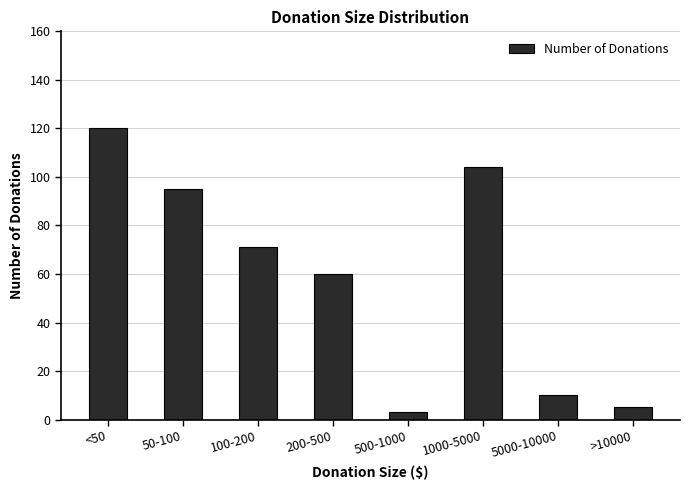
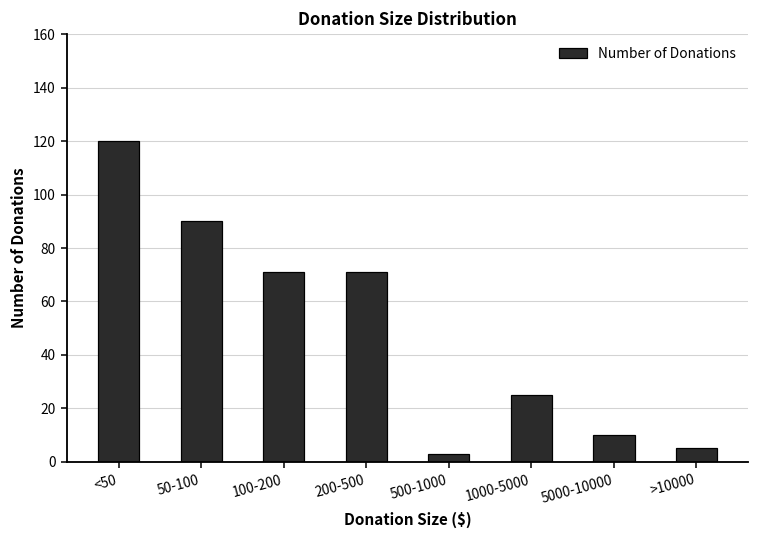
50-100: 95 -> 90
200-500: 60 -> 71
1000-5000: 104 -> 25
